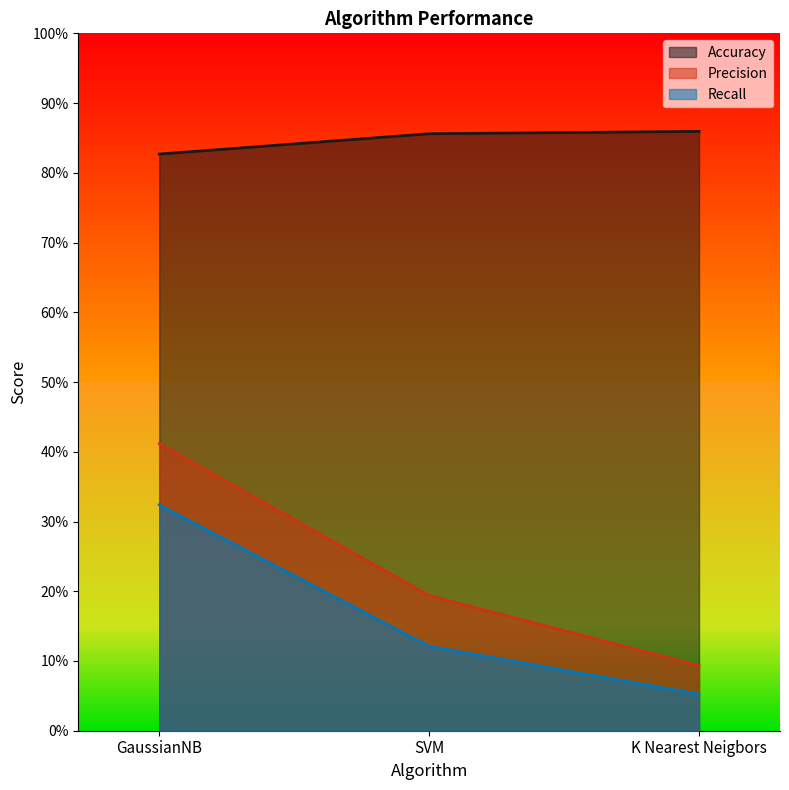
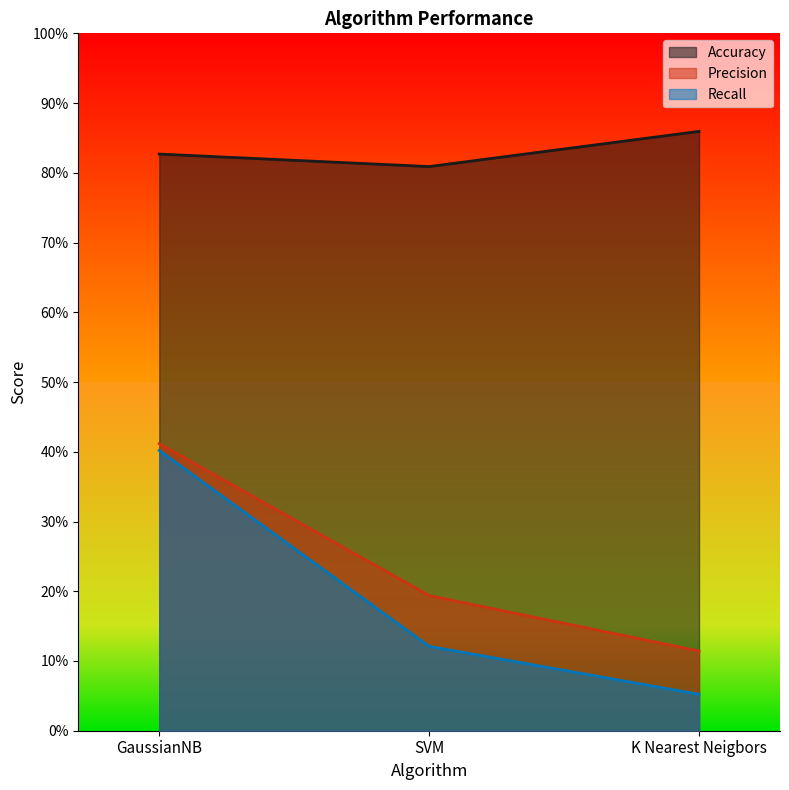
Recall, GaussianNB: 32% -> 40%
Accuracy, SVM: 86% -> 81%
Precision, K Nearest Neigbors: 9% -> 11%
